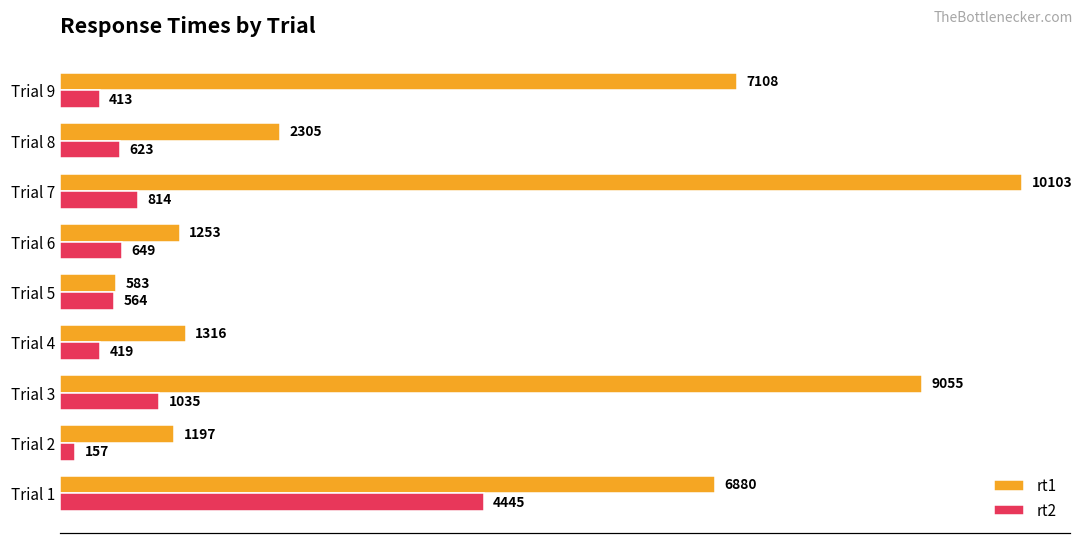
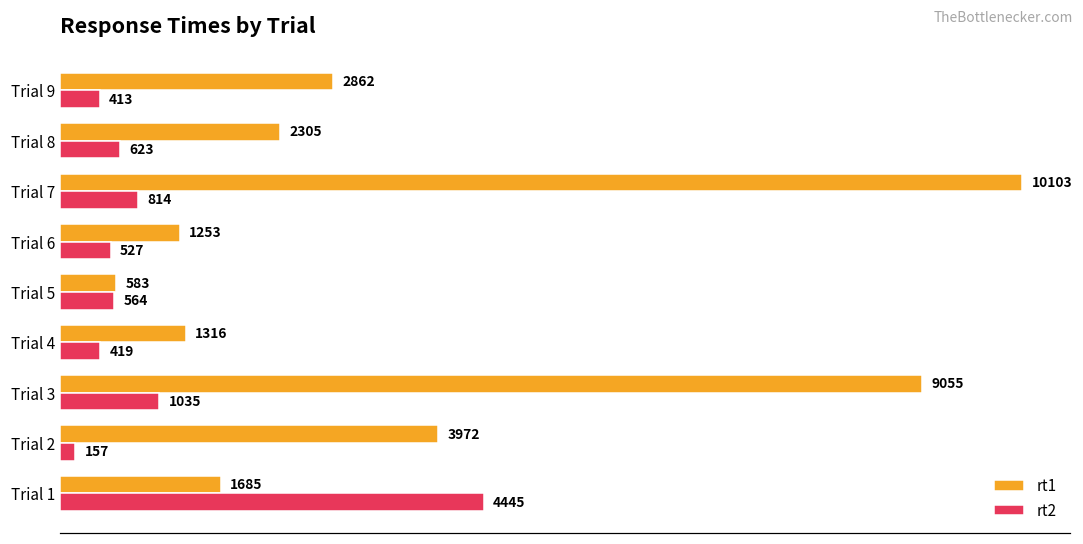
rt1, Trial 9: 7108 -> 2862
rt2, Trial 6: 649 -> 527
rt1, Trial 2: 1197 -> 3972
rt1, Trial 1: 6880 -> 1685
